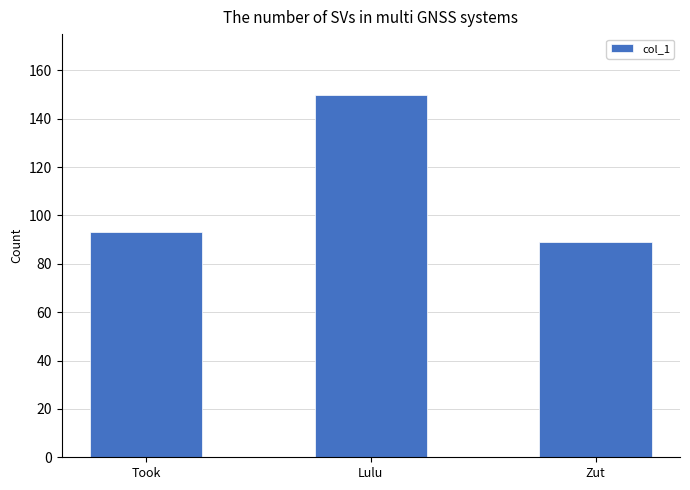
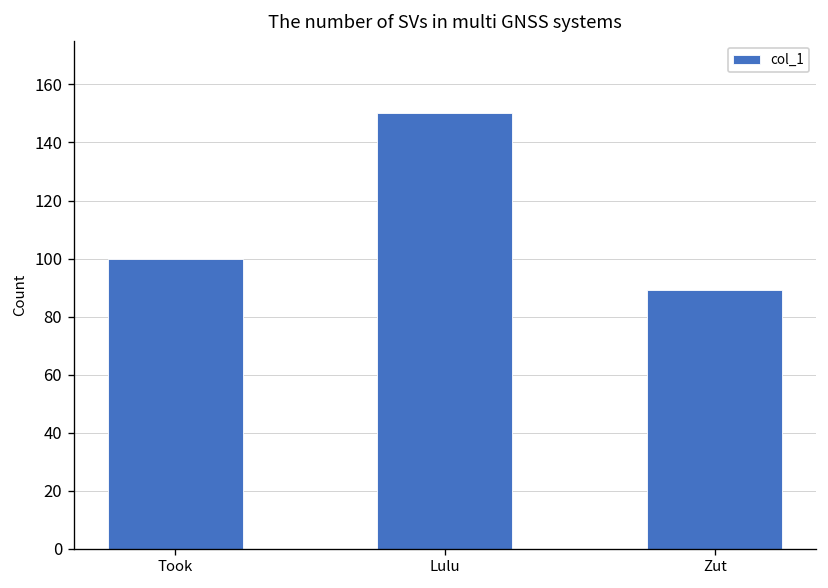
Took: 93 -> 100
